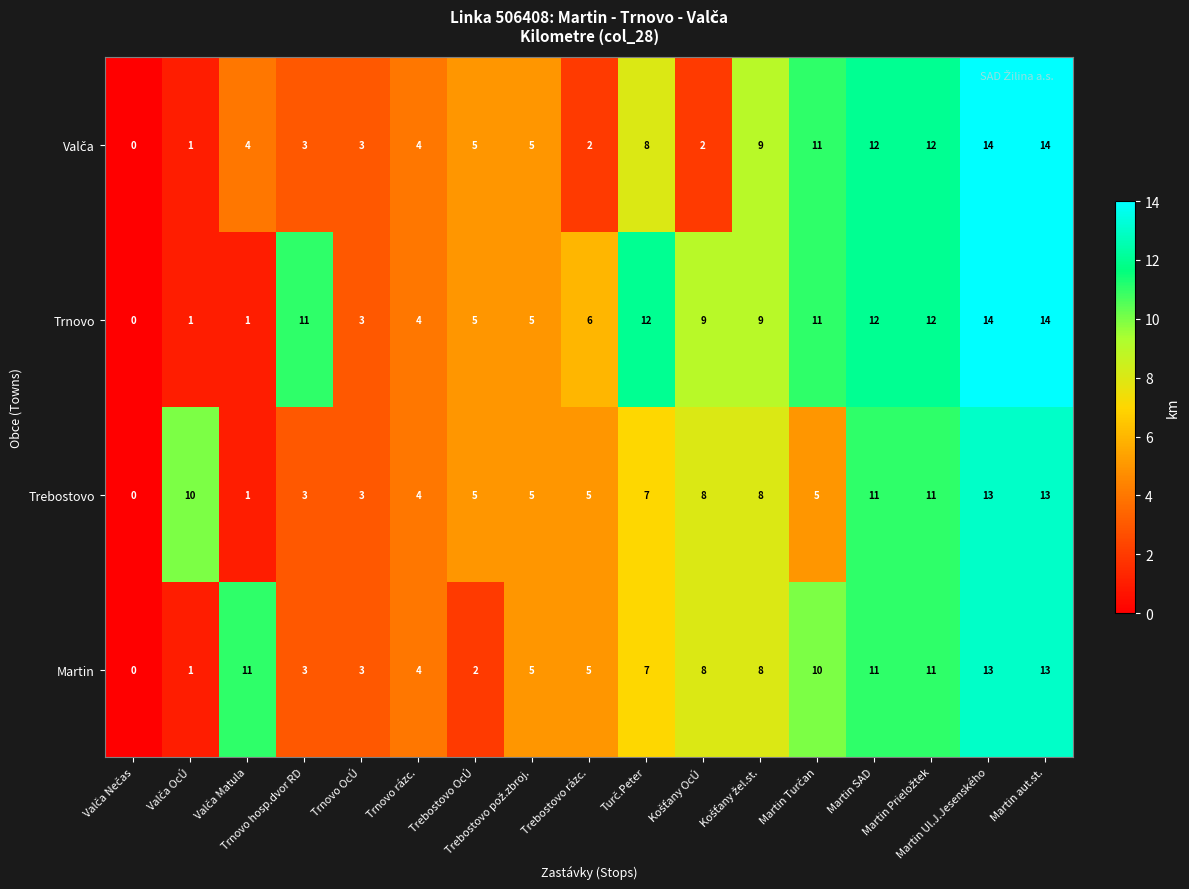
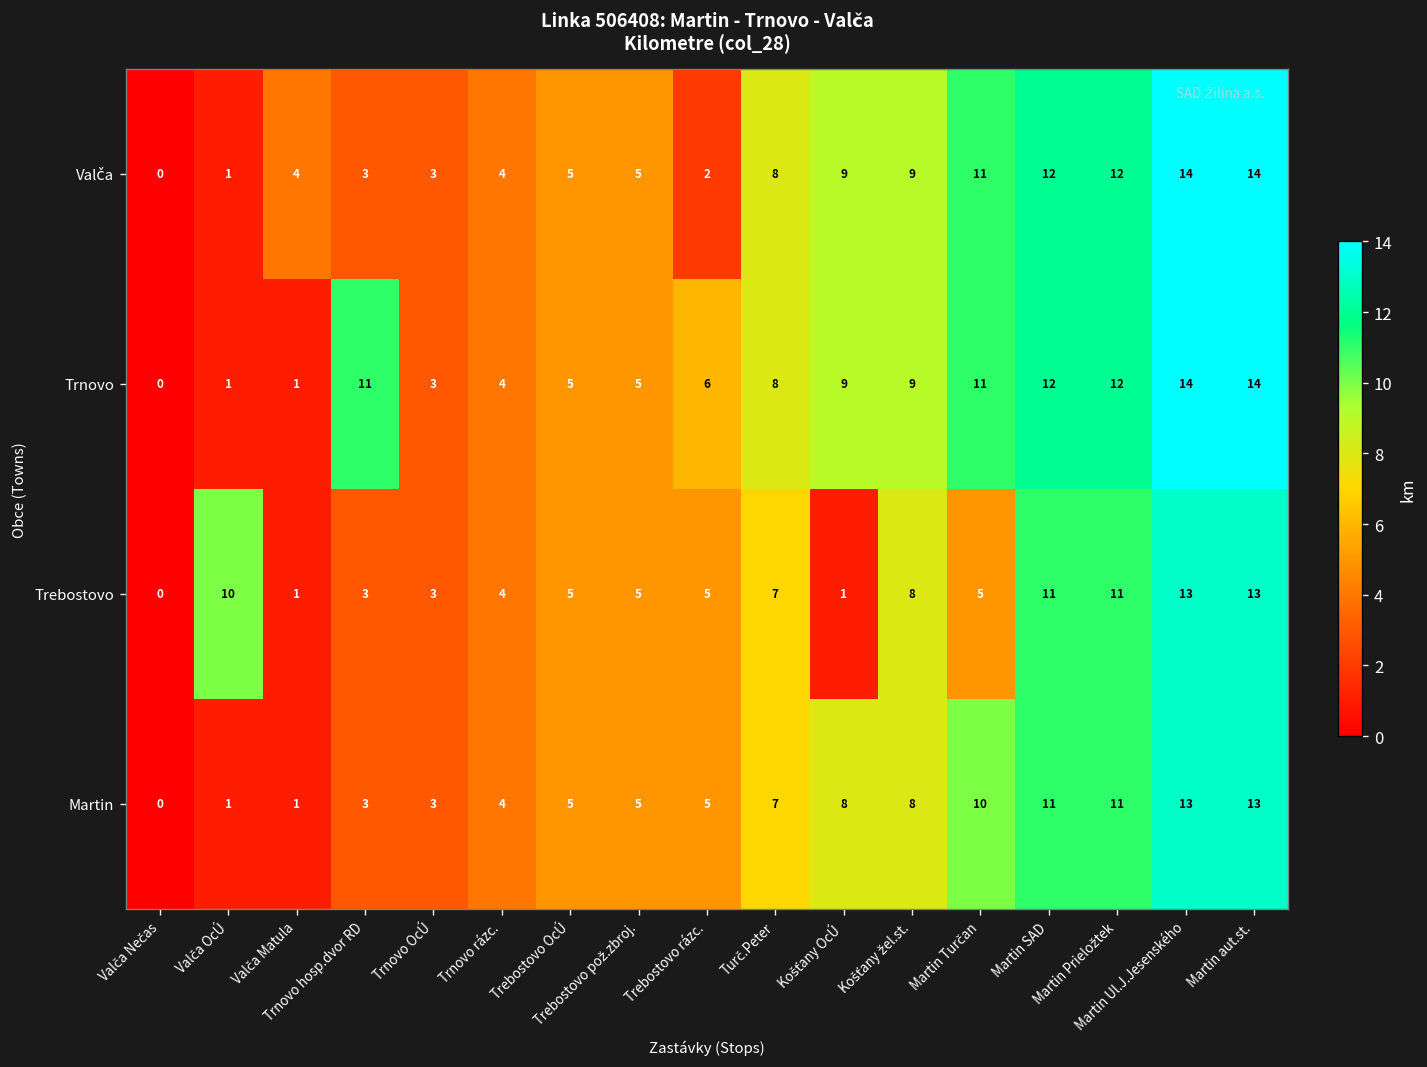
Valča, Košťany OcÚ: 2 -> 9
Trnovo, Turč.Peter: 12 -> 8
Trebostovo, Košťany OcÚ: 8 -> 1
Martin, Valča Matula: 11 -> 1
Martin, Trebostovo OcÚ: 2 -> 5
